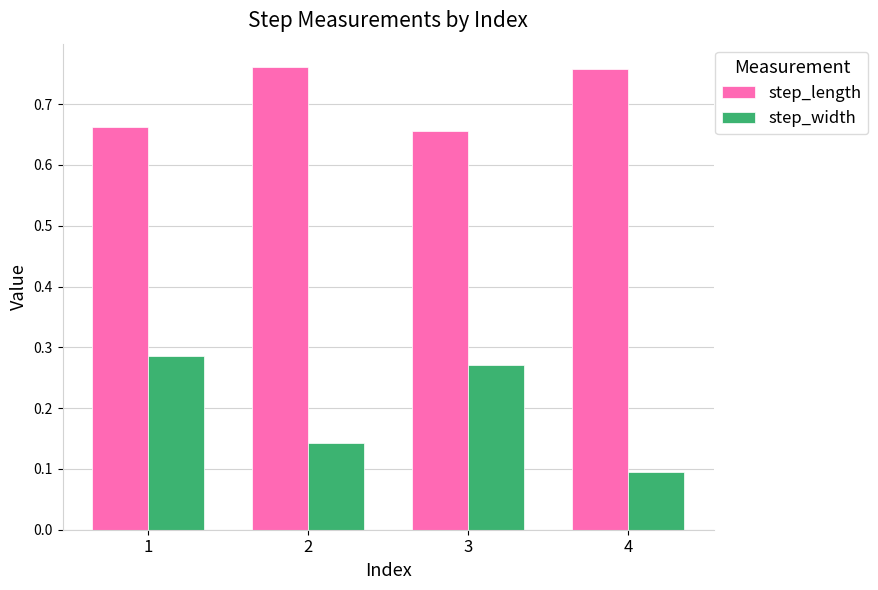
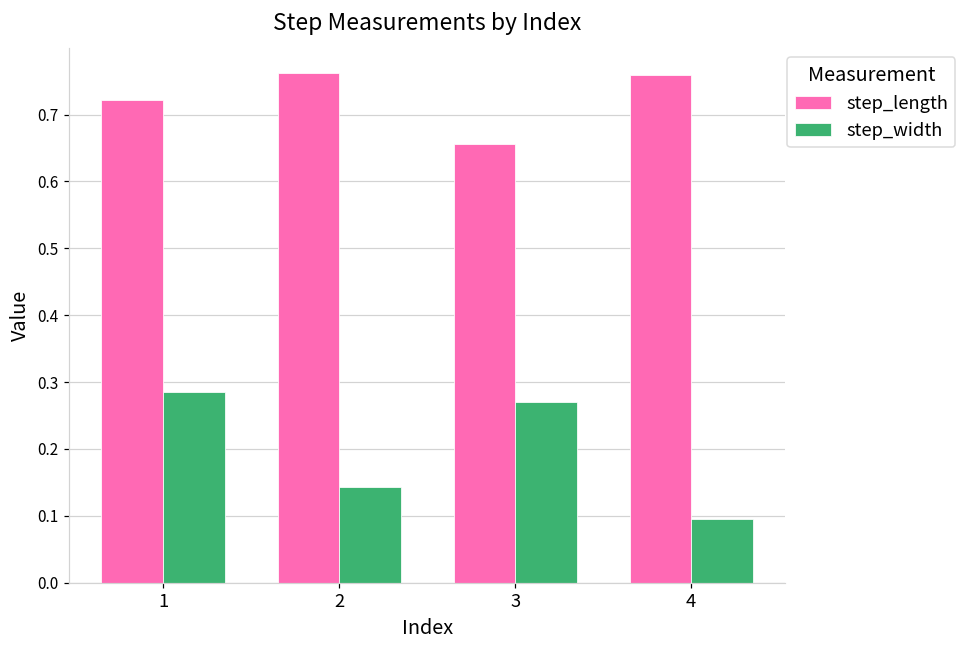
step_length, 1: 0.66 -> 0.72
